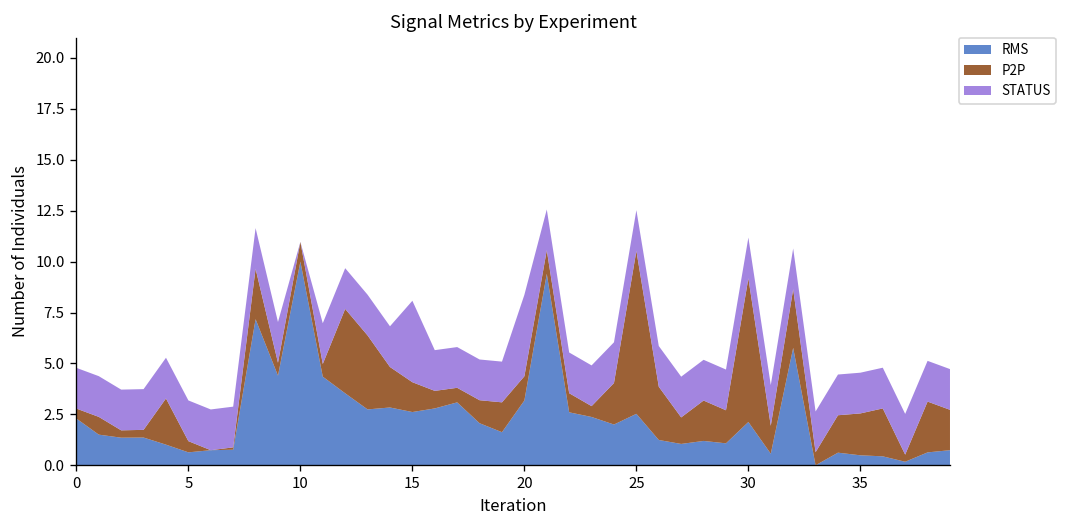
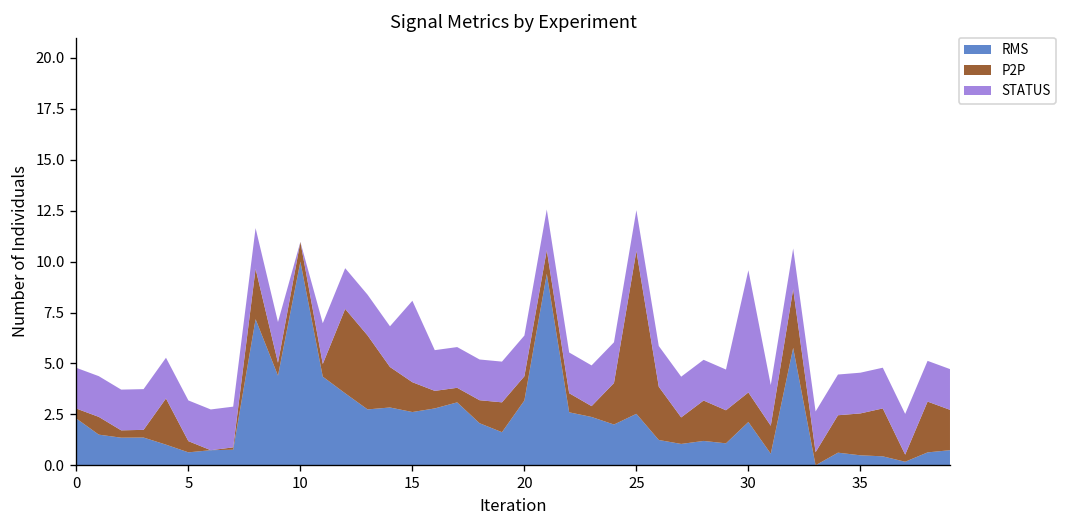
STATUS, 20: 4.0 -> 2.0
P2P, 30: 7.1 -> 1.5
STATUS, 30: 2.0 -> 6.0
